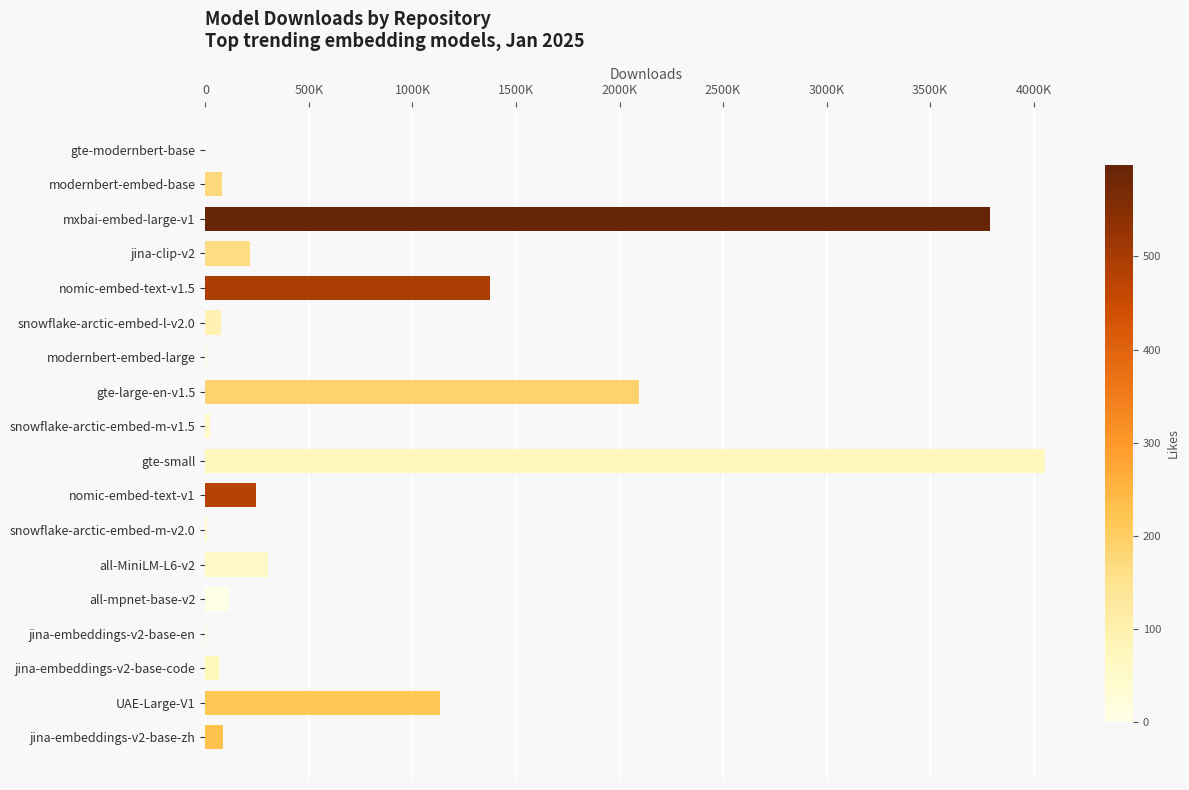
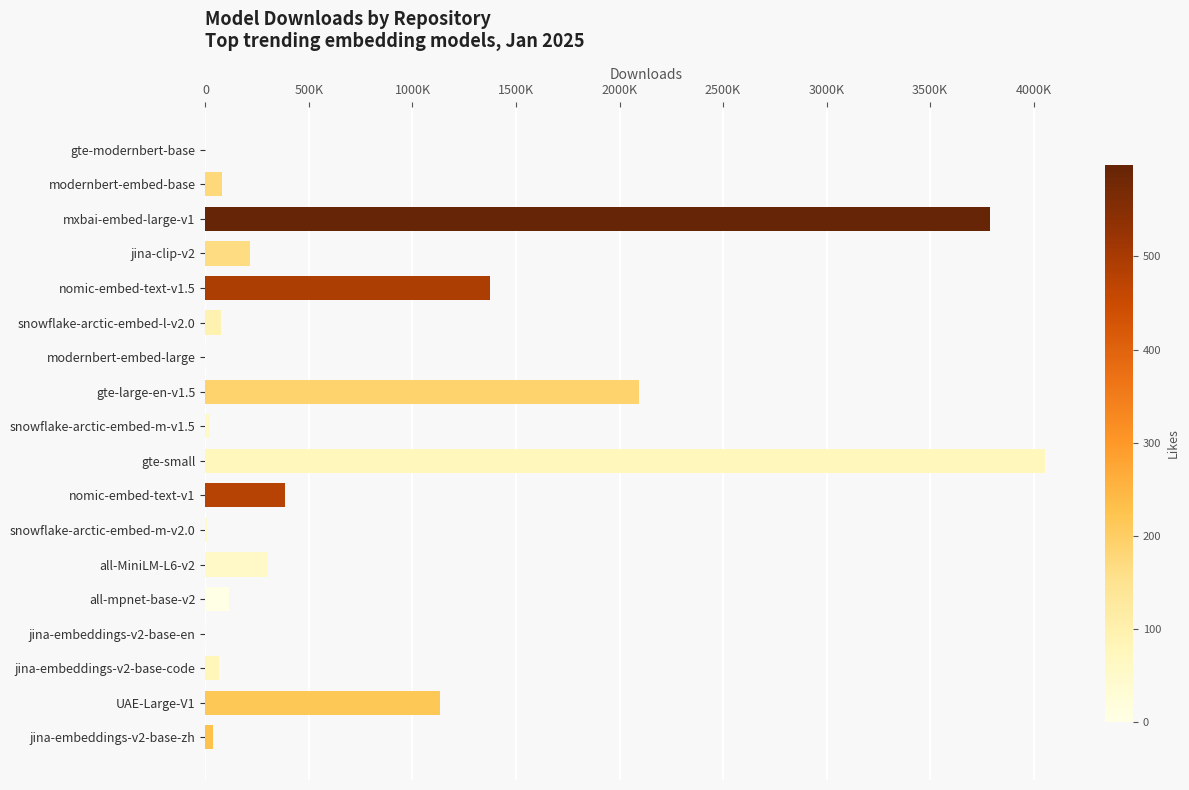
nomic-embed-text-v1: 240000 -> 390000
jina-embeddings-v2-base-zh: 90000 -> 40000
